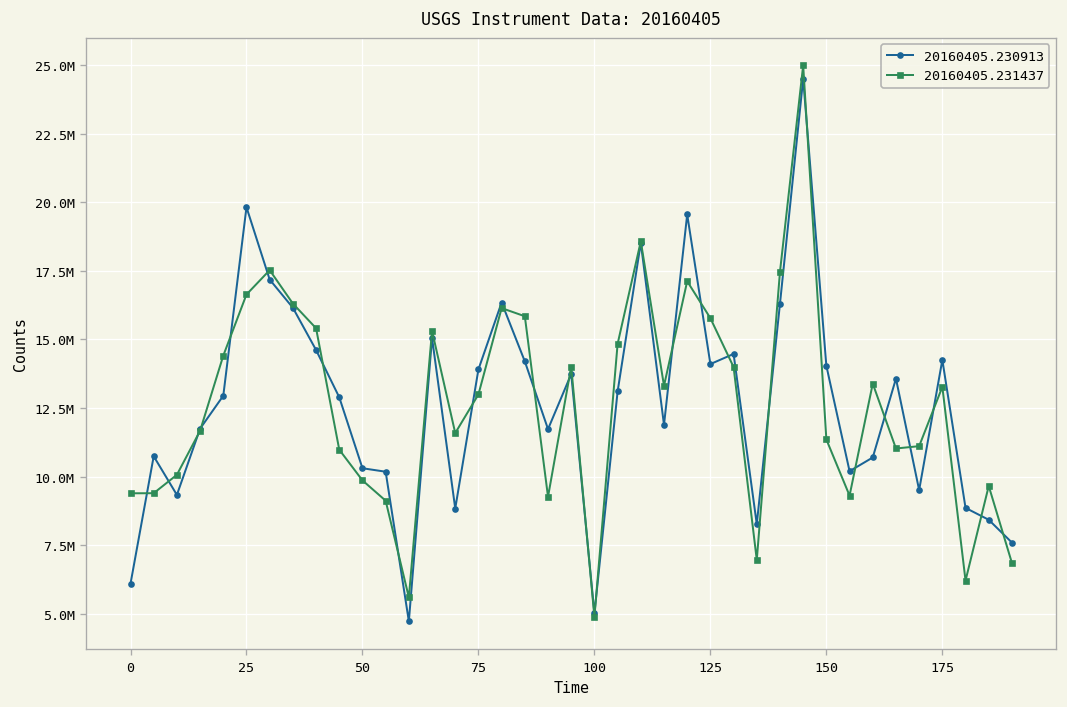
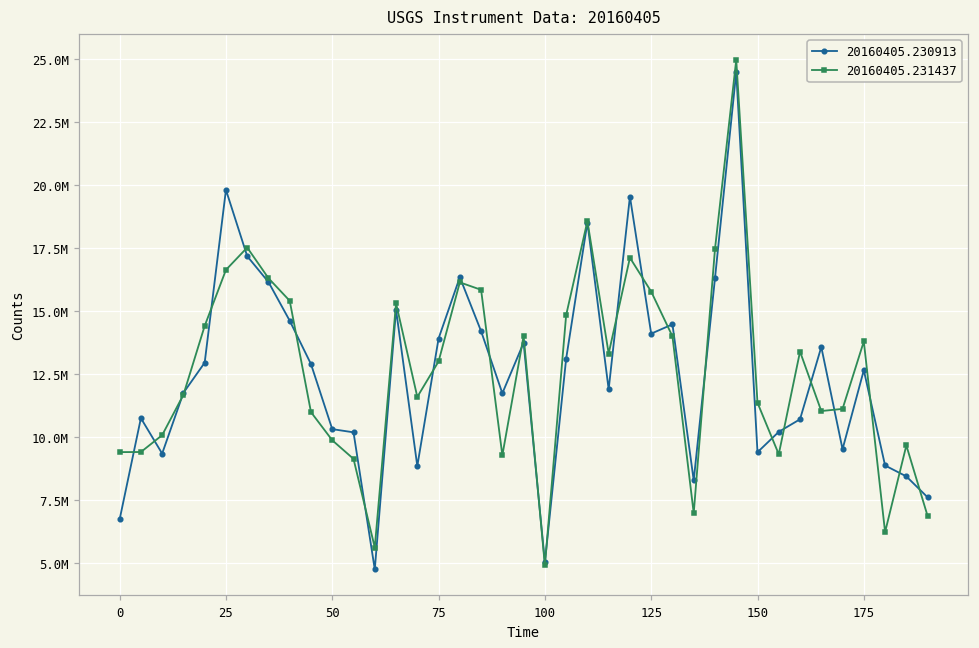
20160405.230913, 0: 6100000 -> 6700000
20160405.230913, 150: 14000000 -> 9400000
20160405.230913, 175: 14300000 -> 12700000
20160405.231437, 175: 13300000 -> 13800000
